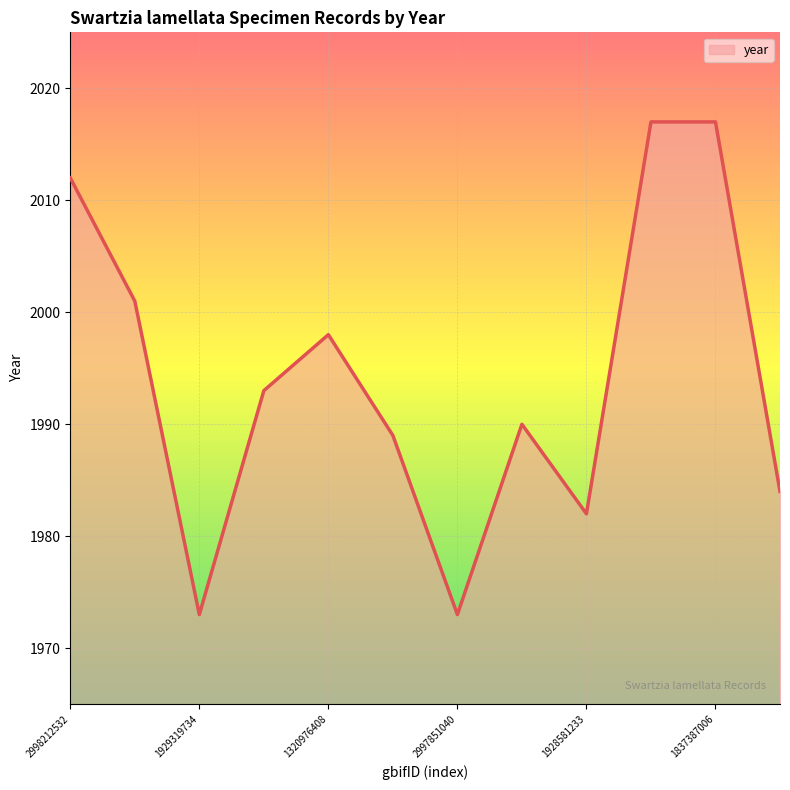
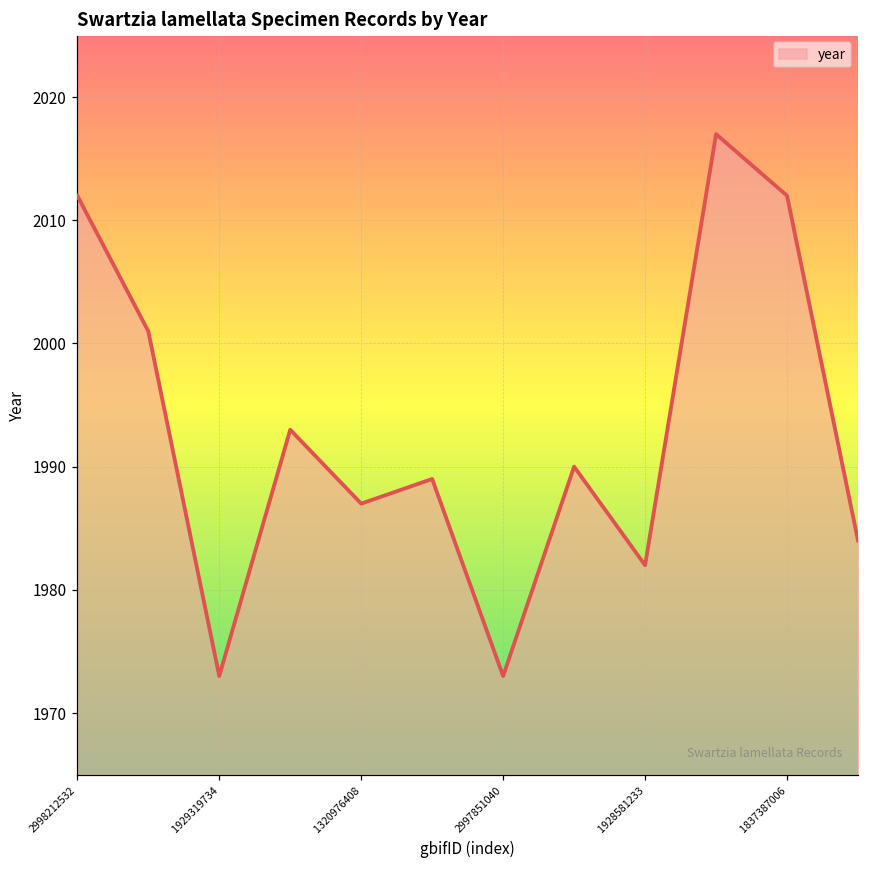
1320976408: 1998 -> 1987
1837387006: 2017 -> 2012
